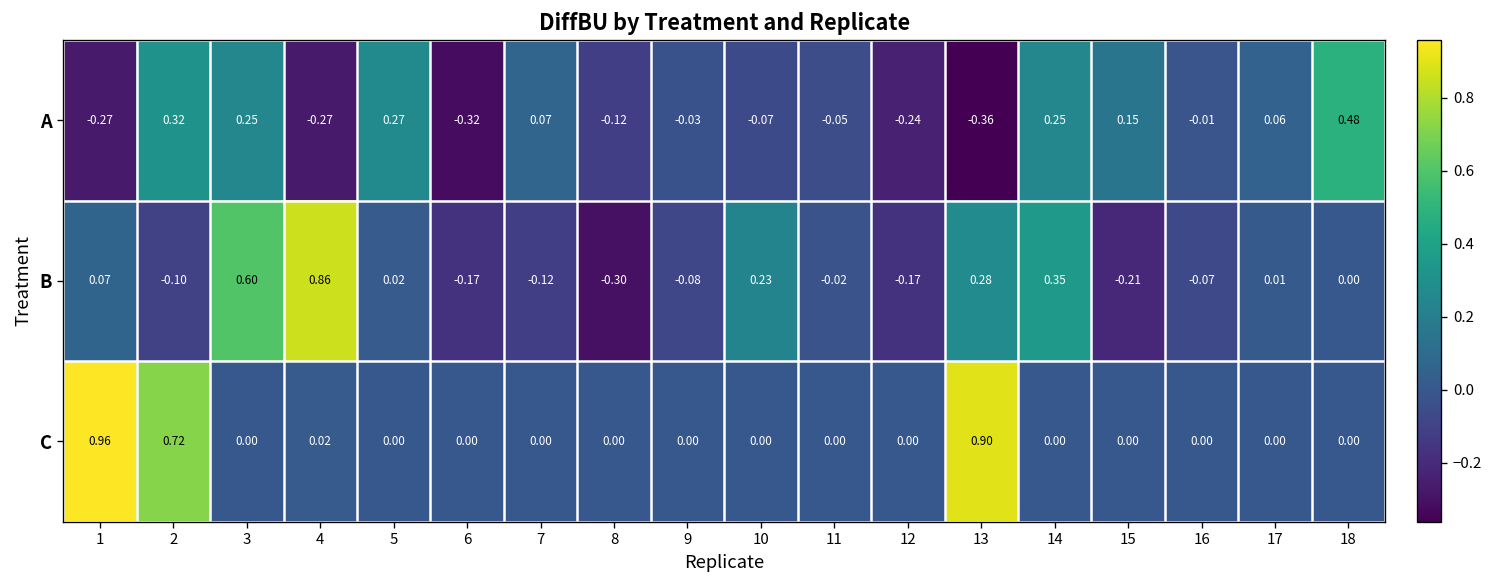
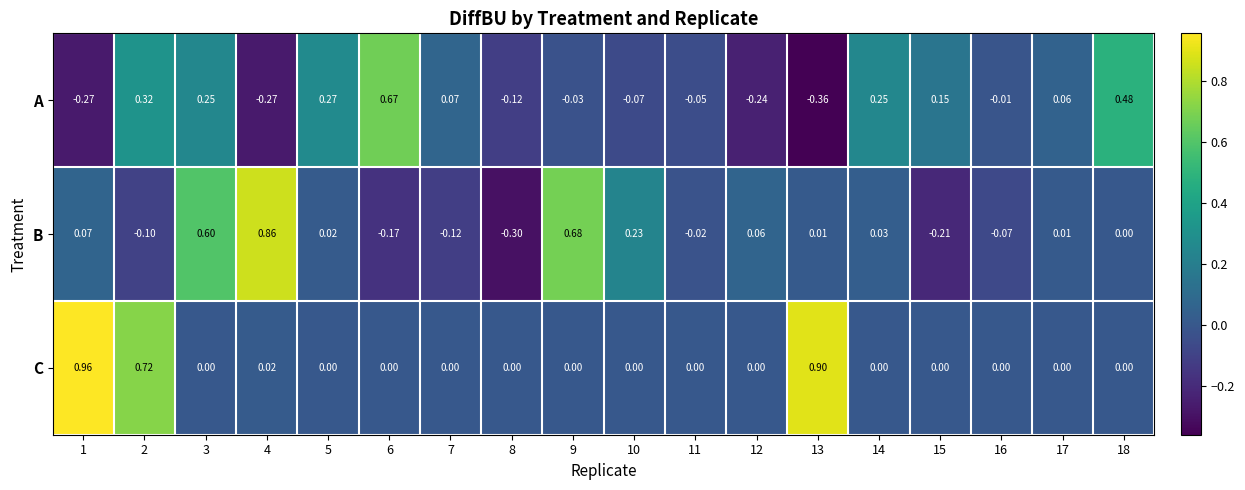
A, 6: -0.32 -> 0.67
B, 9: -0.08 -> 0.68
B, 12: -0.17 -> 0.06
B, 13: 0.28 -> 0.01
B, 14: 0.35 -> 0.03
